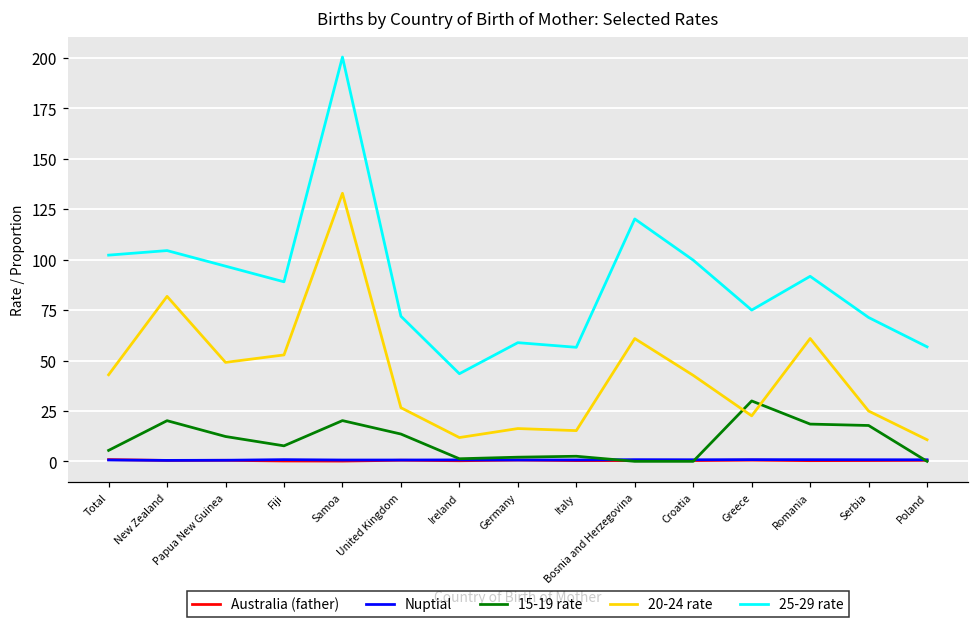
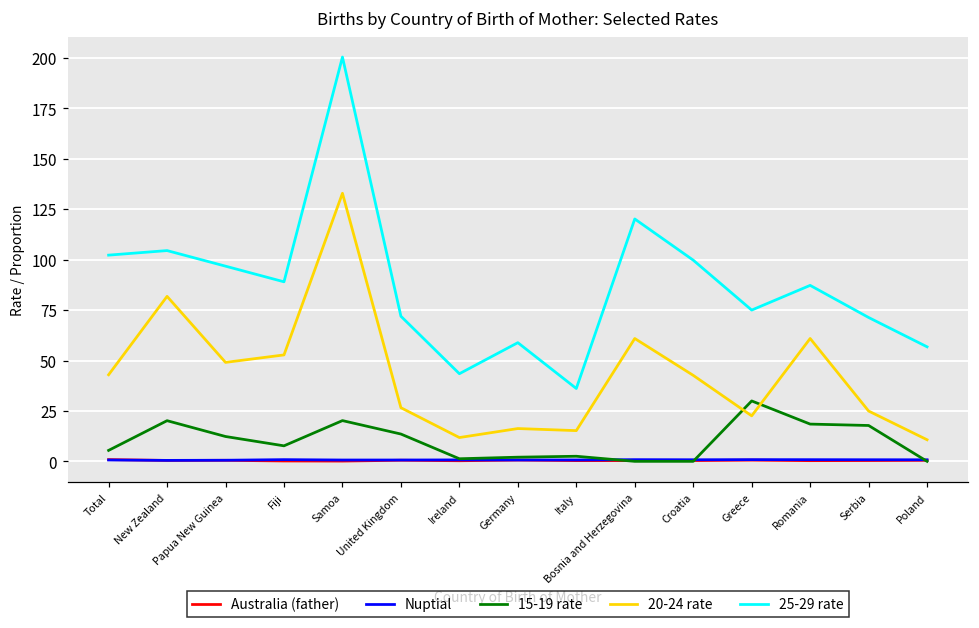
25-29 rate, Italy: 57 -> 36
25-29 rate, Romania: 92 -> 87
